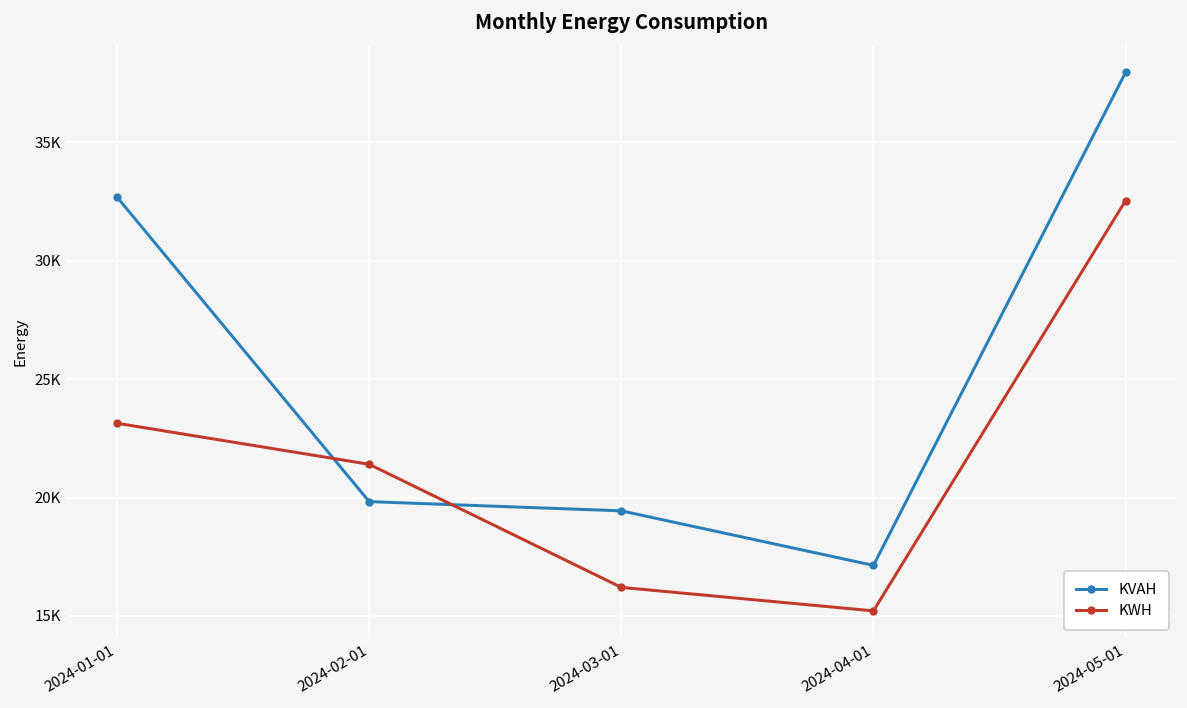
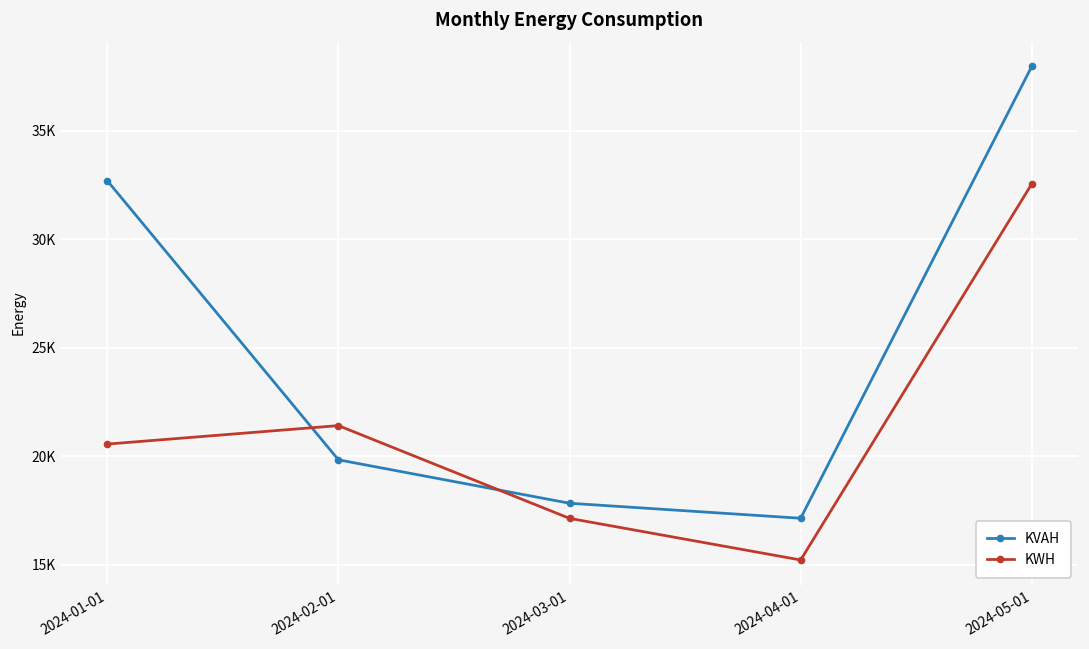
KWH, 2024-01-01: 23100 -> 20600
KVAH, 2024-03-01: 19400 -> 17800
KWH, 2024-03-01: 16200 -> 17100
